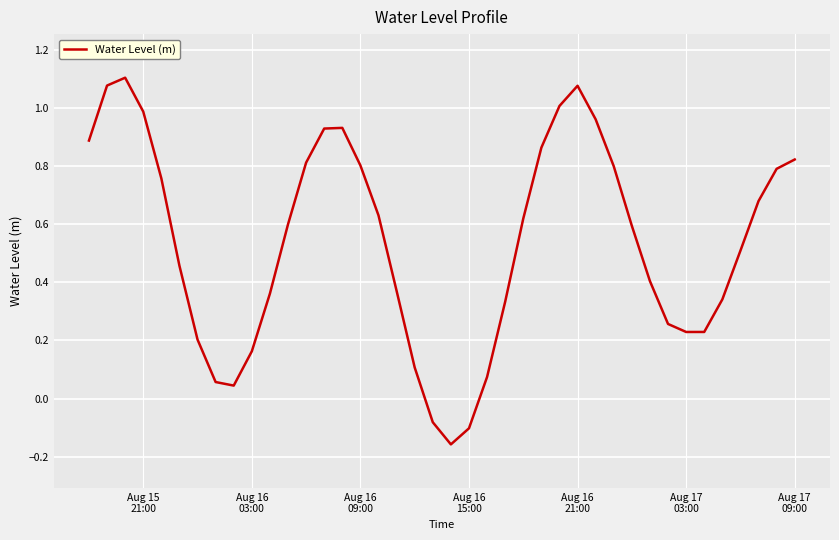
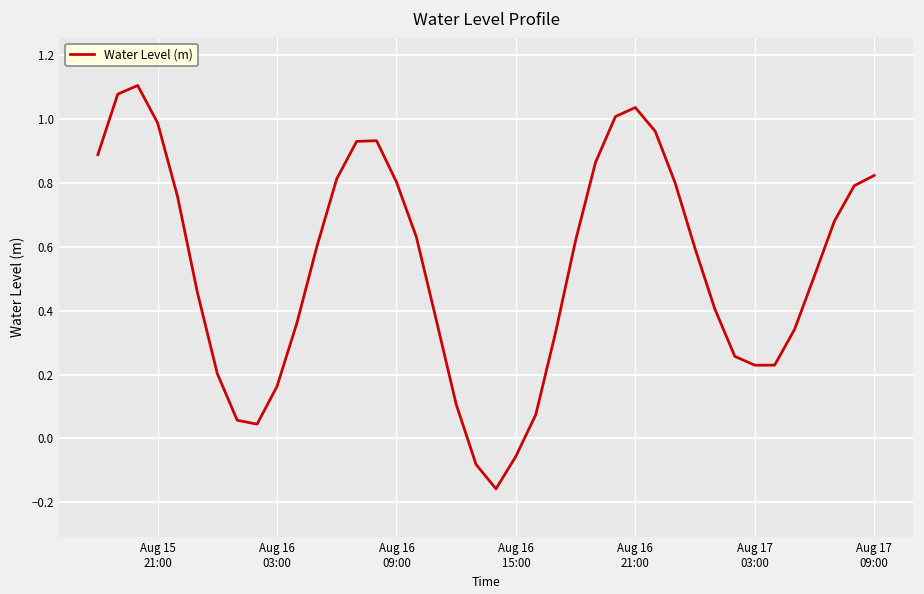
Aug 16 15:00: -0.10 -> -0.06
Aug 16 21:00: 1.08 -> 1.04
